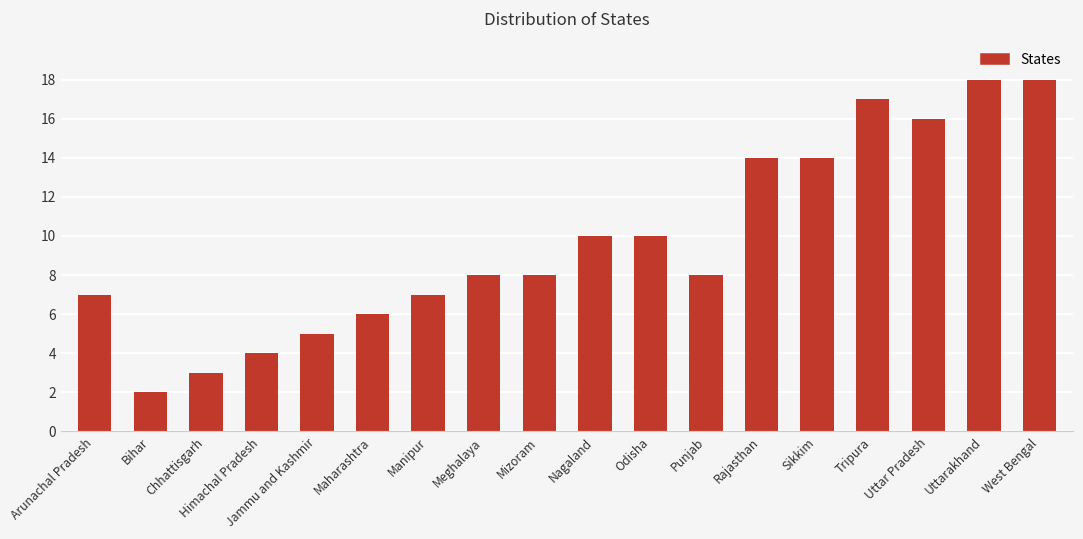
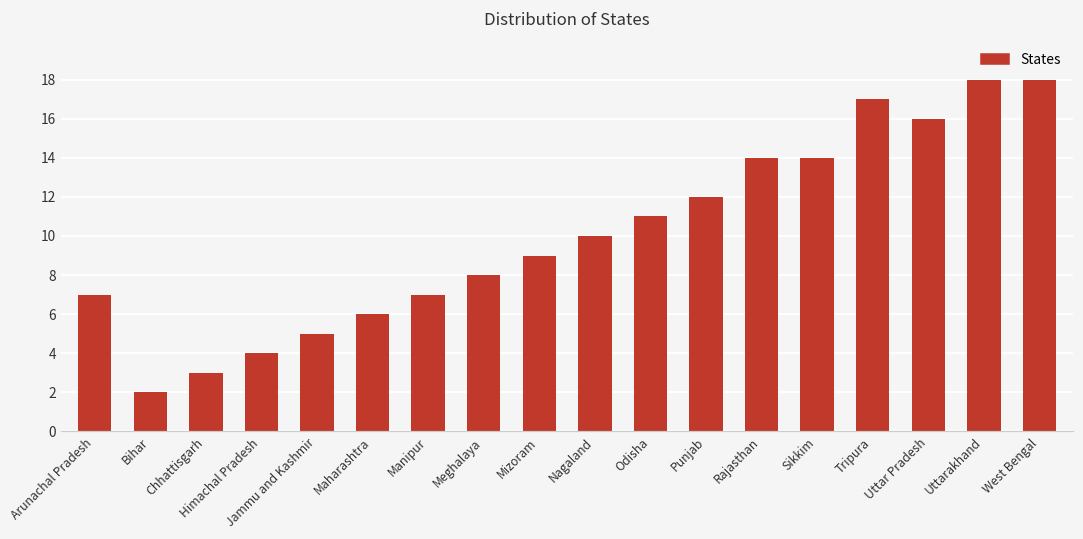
Mizoram: 8 -> 9
Odisha: 10 -> 11
Punjab: 8 -> 12
